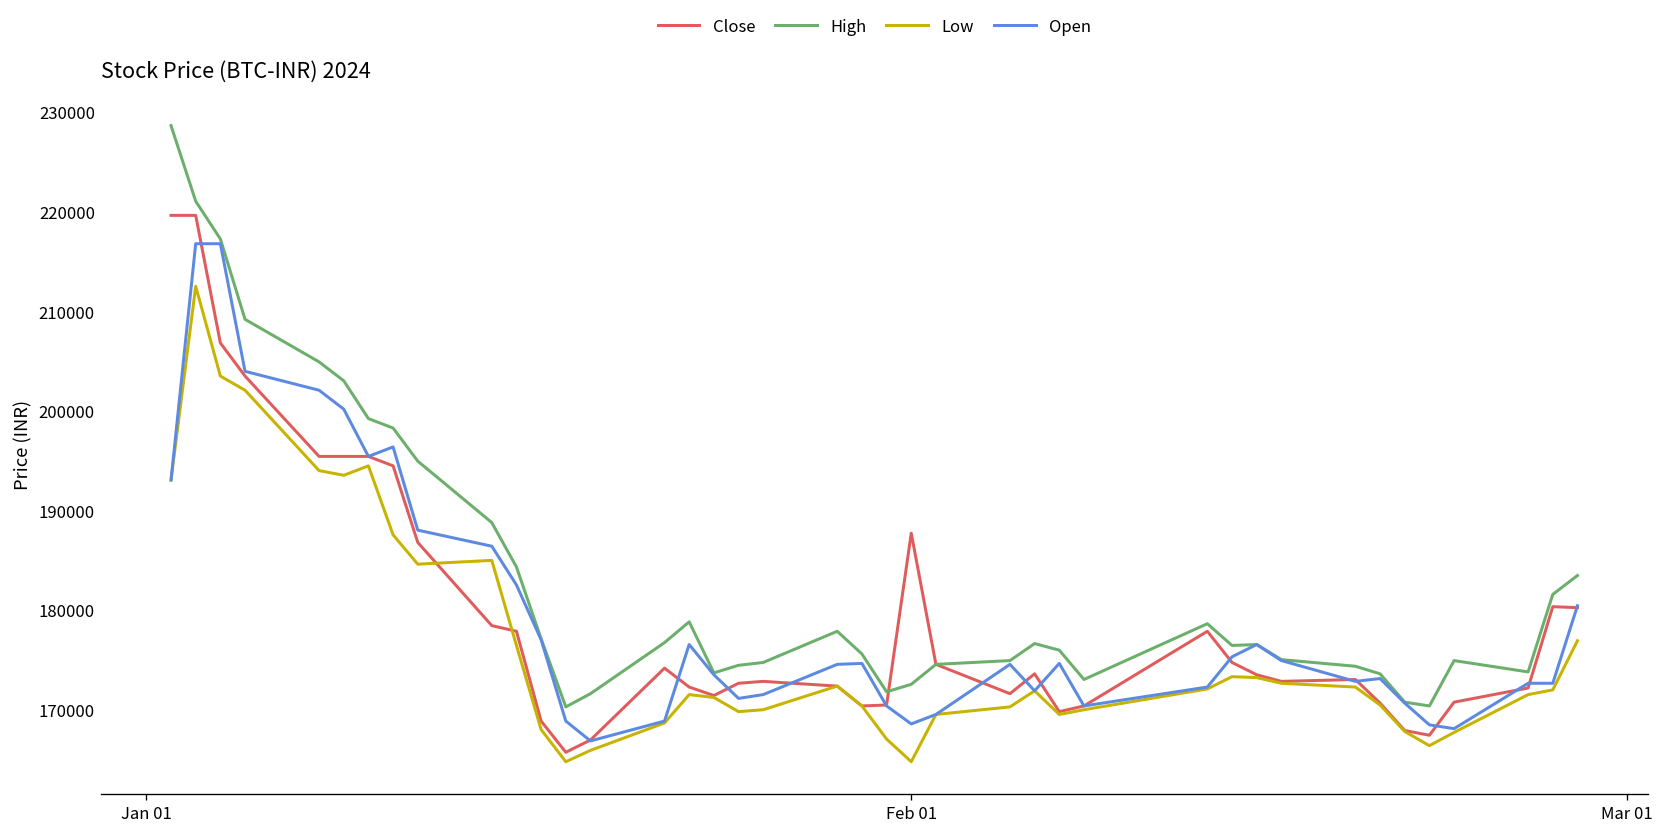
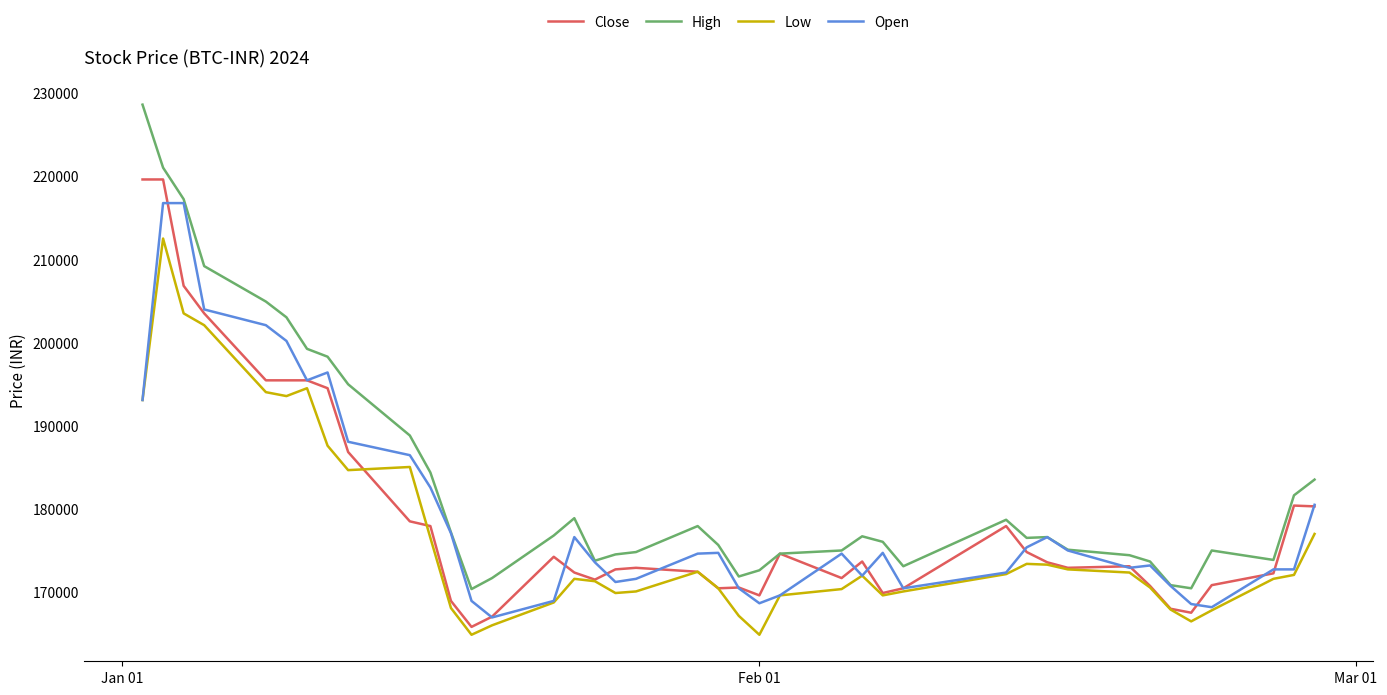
Close, Feb 01: 188000 -> 170000
